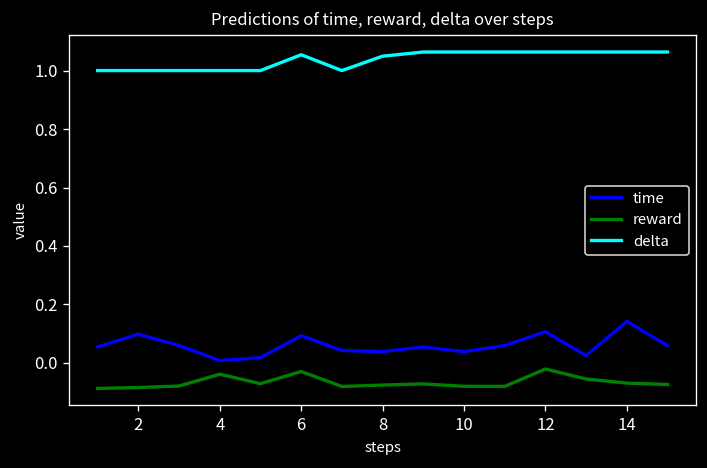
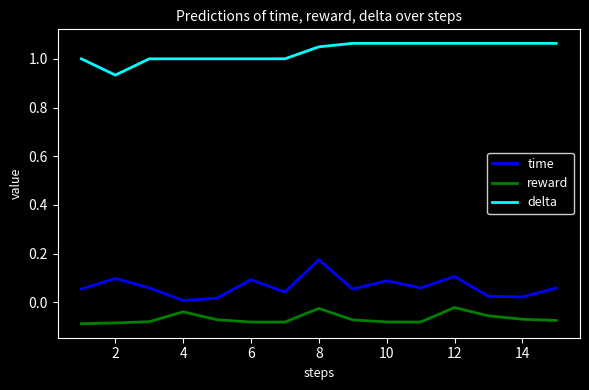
delta, 2: 1.00 -> 0.93
reward, 6: -0.03 -> -0.08
delta, 6: 1.05 -> 1.00
time, 8: 0.04 -> 0.17
reward, 8: -0.08 -> -0.03
time, 10: 0.04 -> 0.09
time, 14: 0.14 -> 0.02
